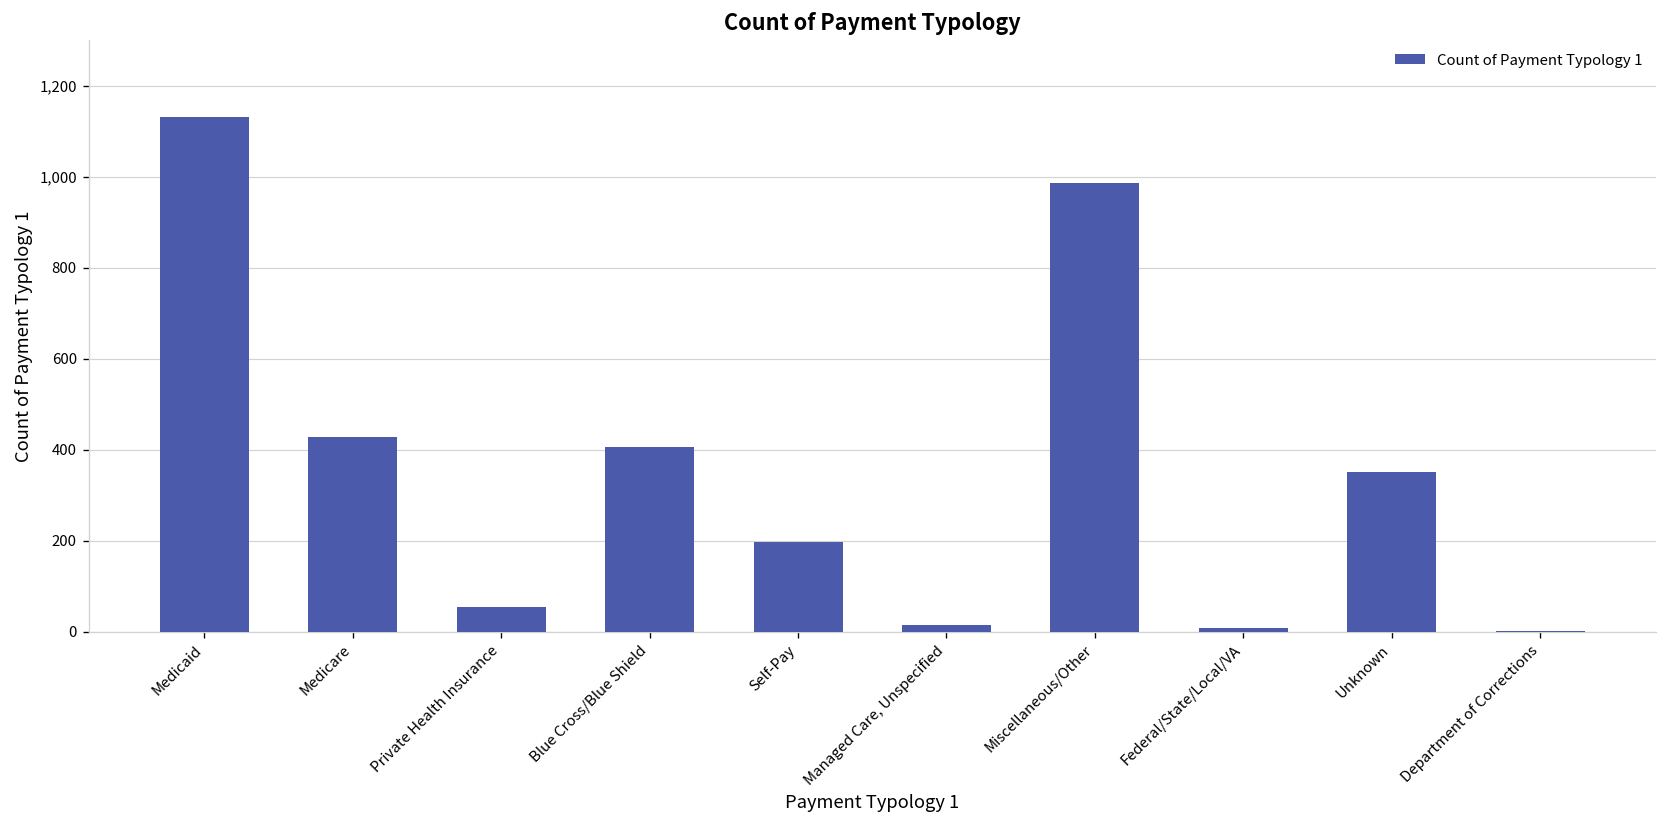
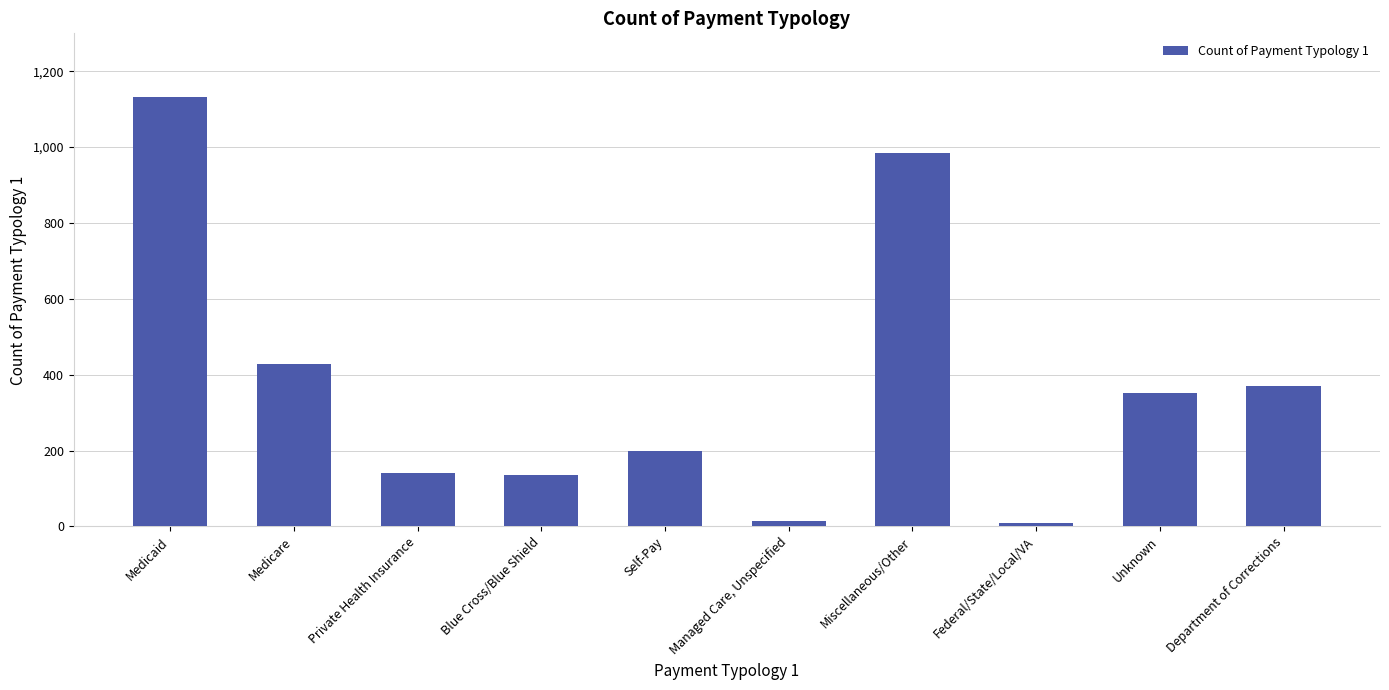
Private Health Insurance: 60 -> 140
Blue Cross/Blue Shield: 410 -> 140
Department of Corrections: 0 -> 370
